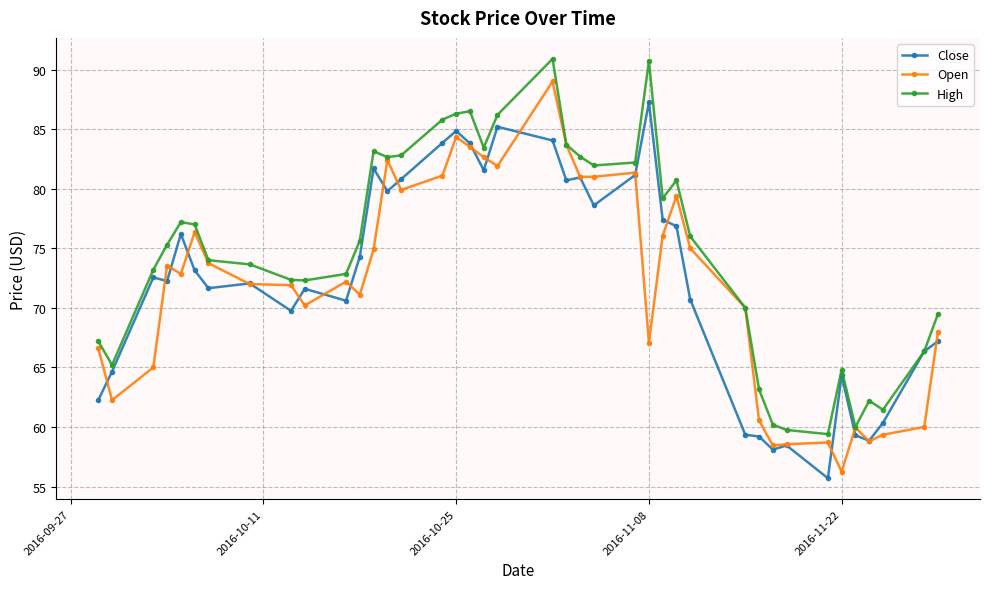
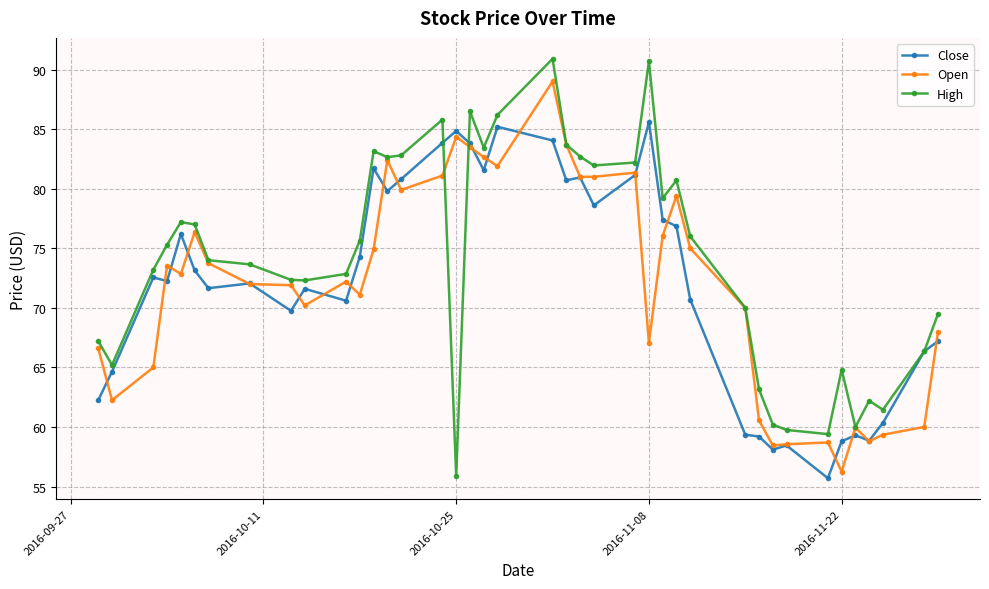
High, 2016-10-25: 86.3 -> 55.9
Close, 2016-11-08: 87.3 -> 85.6
Close, 2016-11-22: 64.3 -> 58.8
